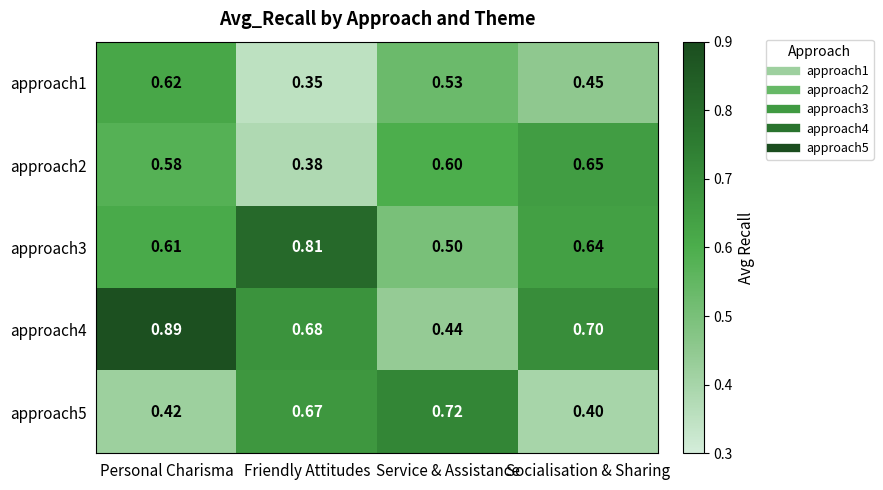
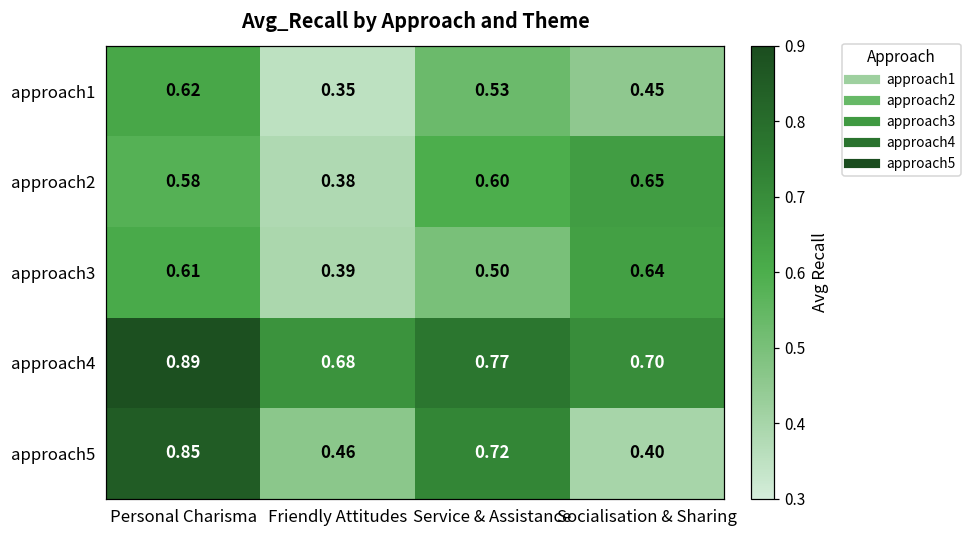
approach3, Friendly Attitudes: 0.81 -> 0.39
approach4, Service & Assistance: 0.44 -> 0.77
approach5, Personal Charisma: 0.42 -> 0.85
approach5, Friendly Attitudes: 0.67 -> 0.46
